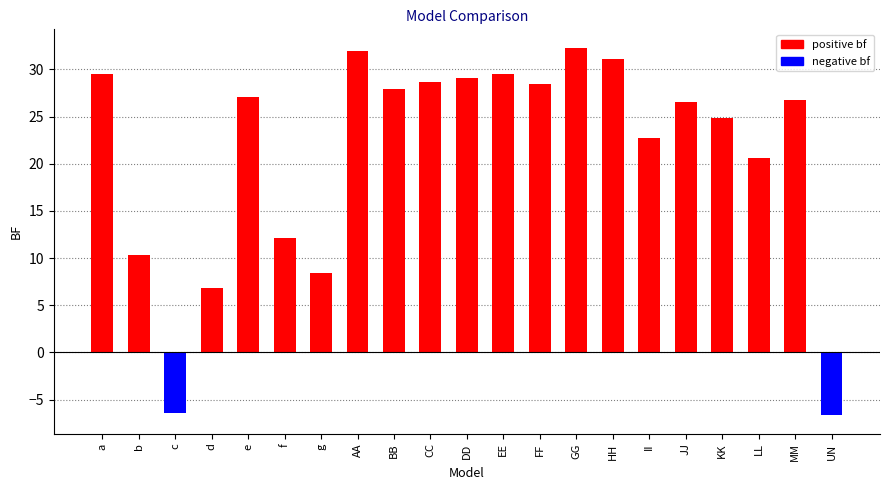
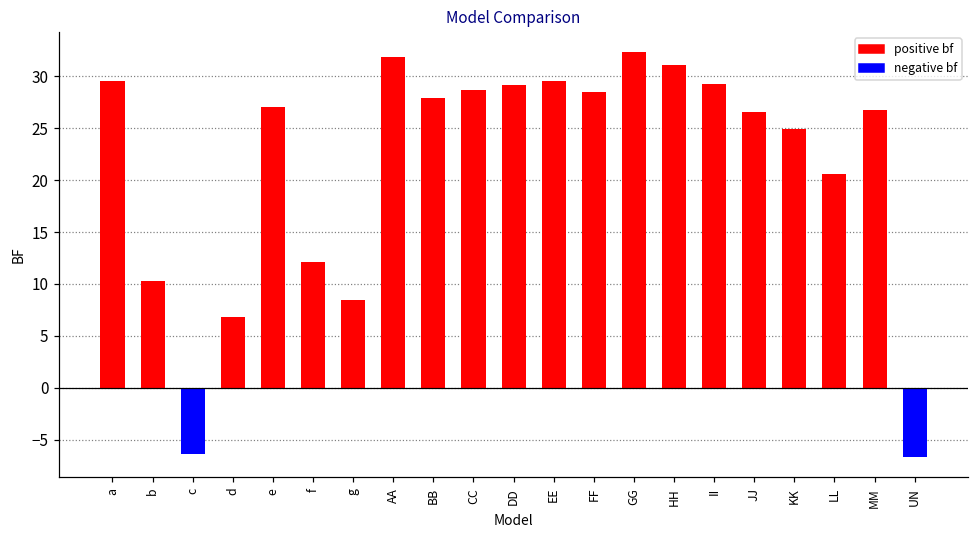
II: 23 -> 29
